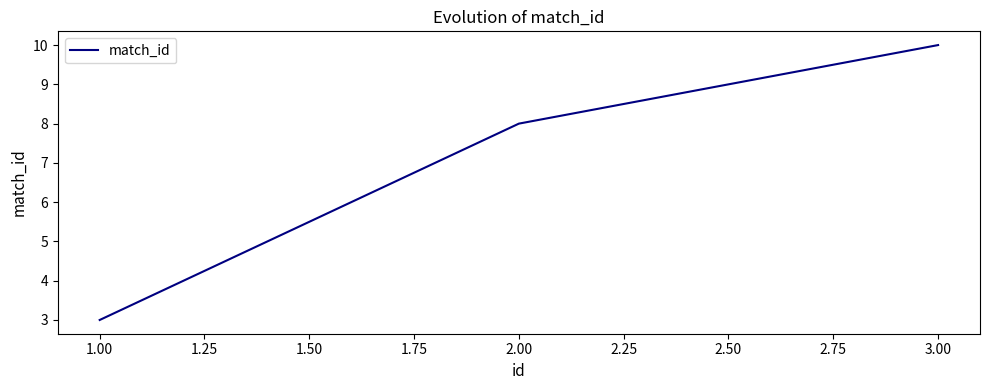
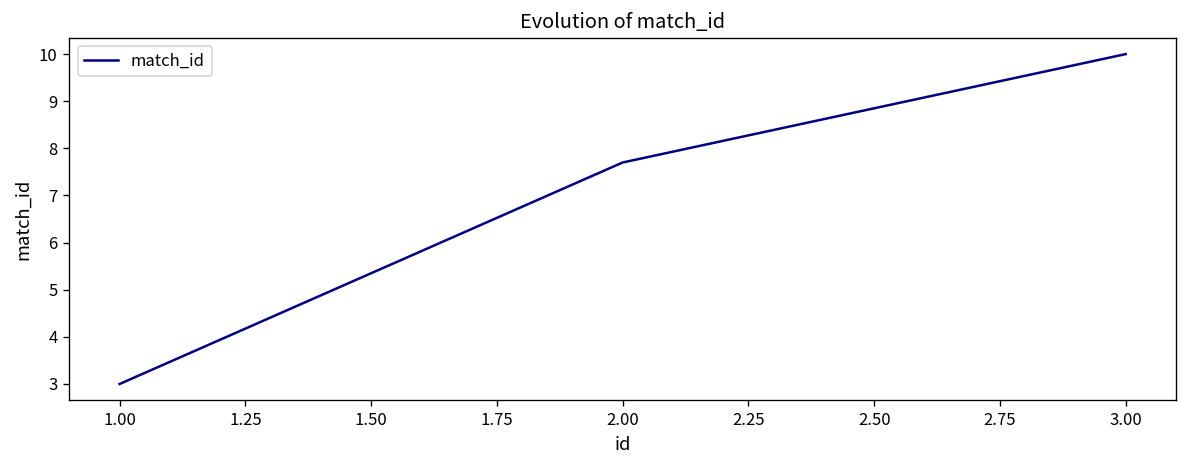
2.00: 8.0 -> 7.7
